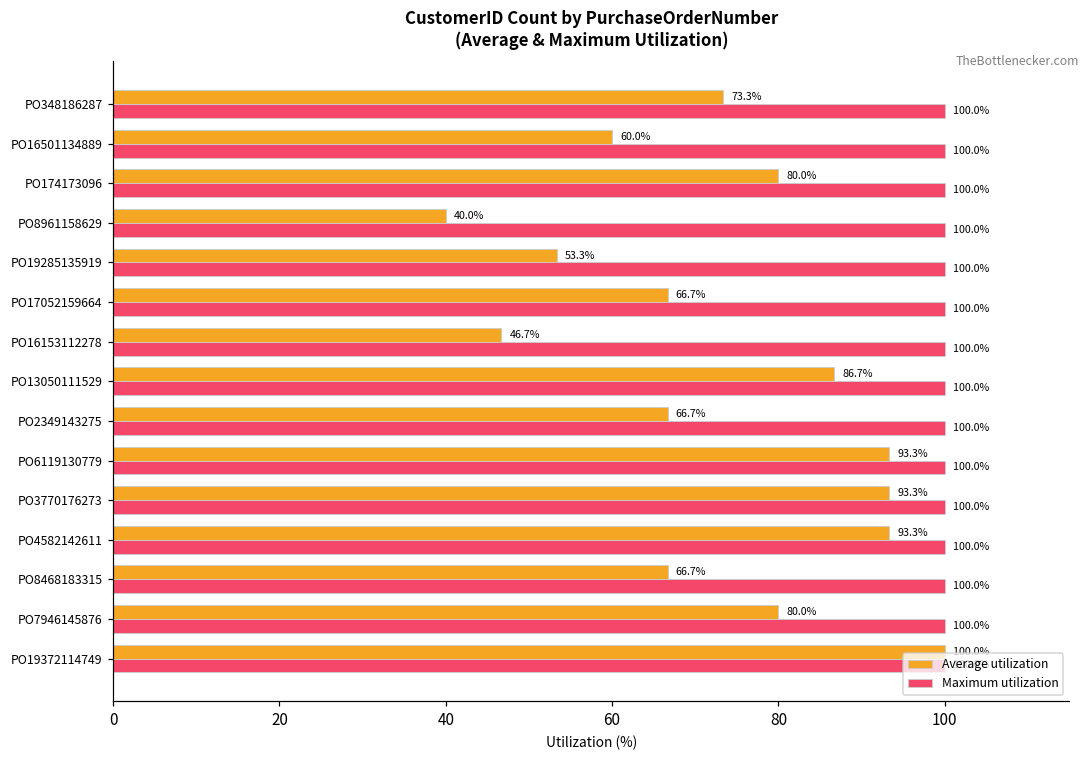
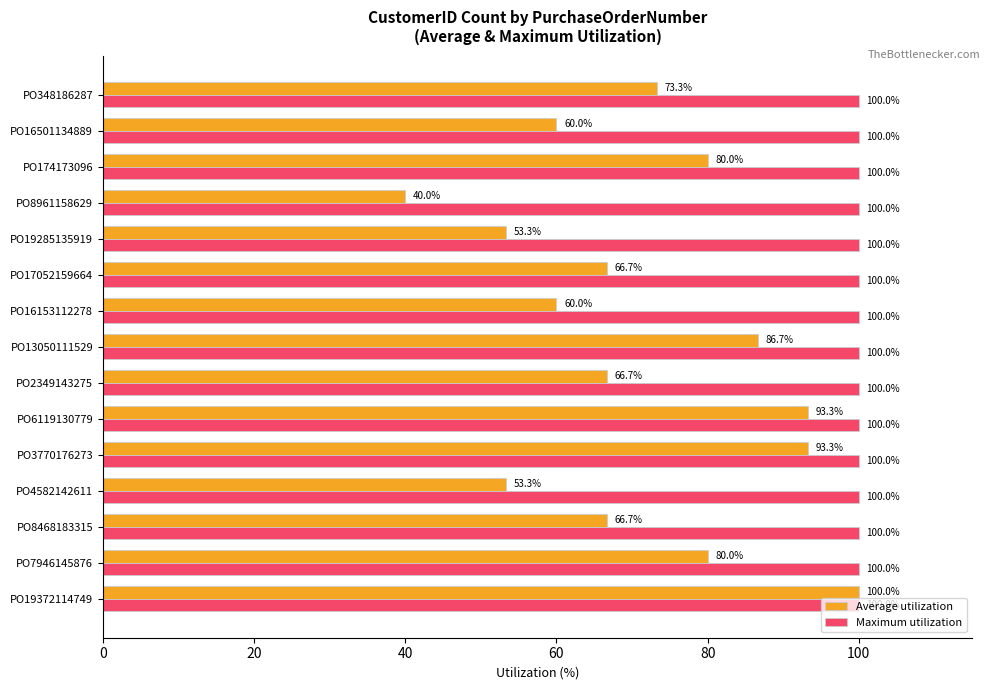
Average utilization, PO16153112278: 46.7% -> 60.0%
Average utilization, PO4582142611: 93.3% -> 53.3%
